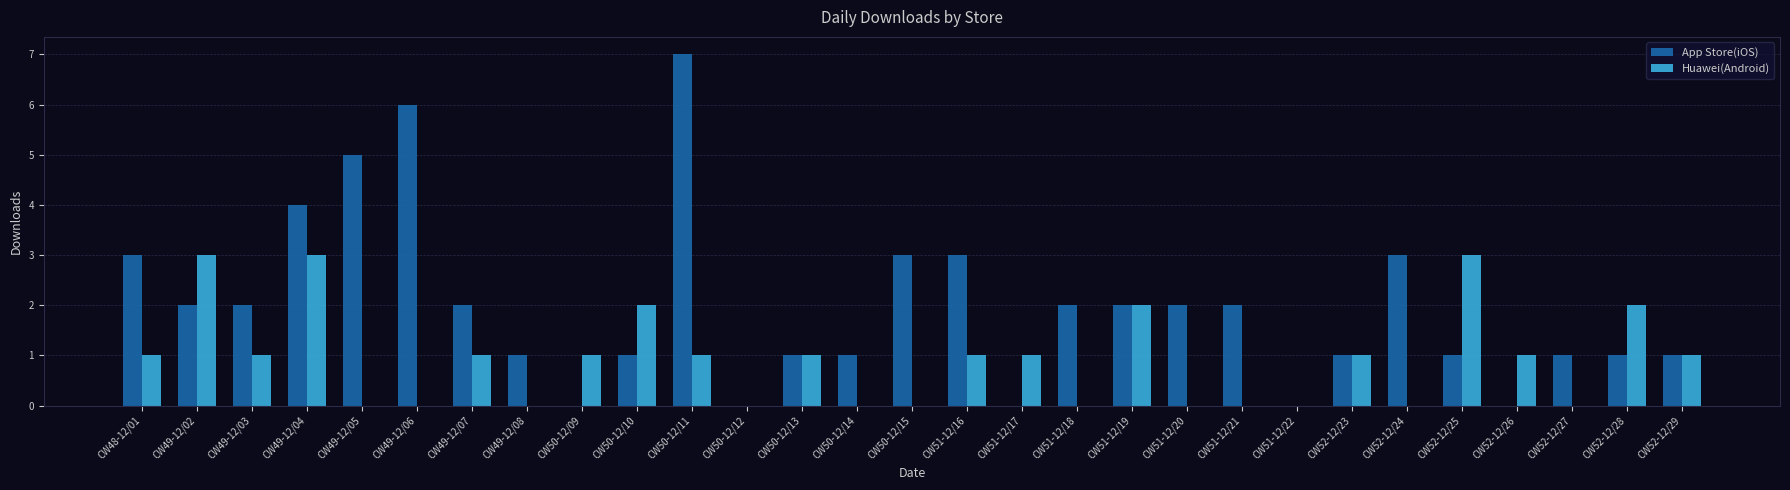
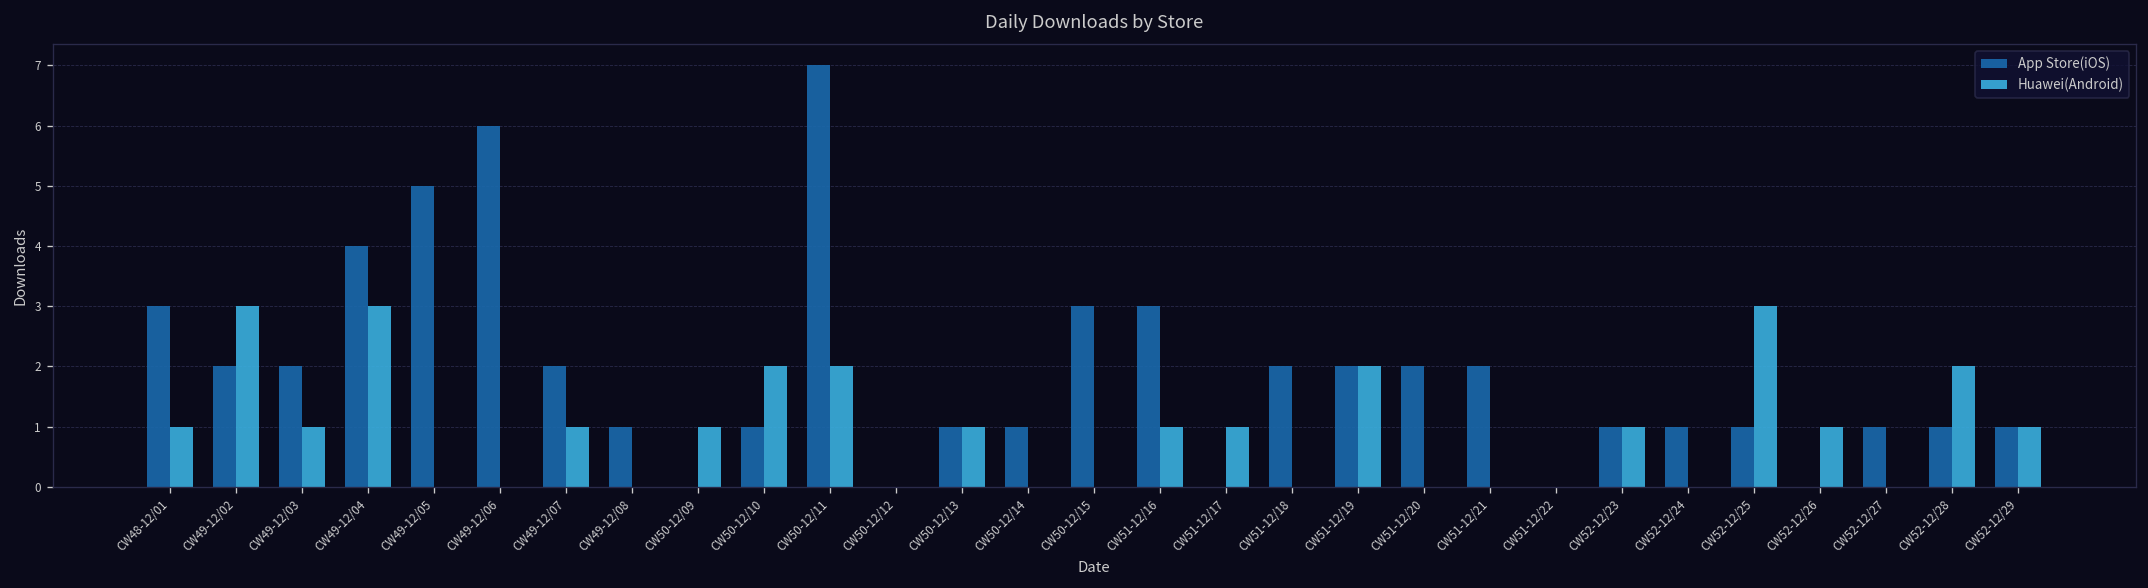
Huawei(Android), CW50-12/11: 1 -> 2
App Store(iOS), CW52-12/24: 3 -> 1
